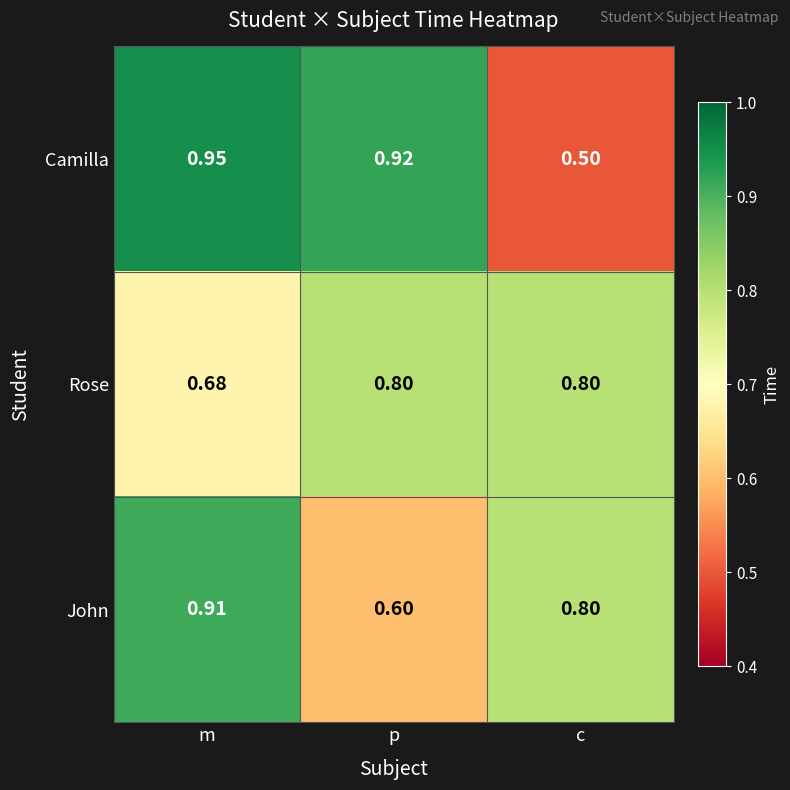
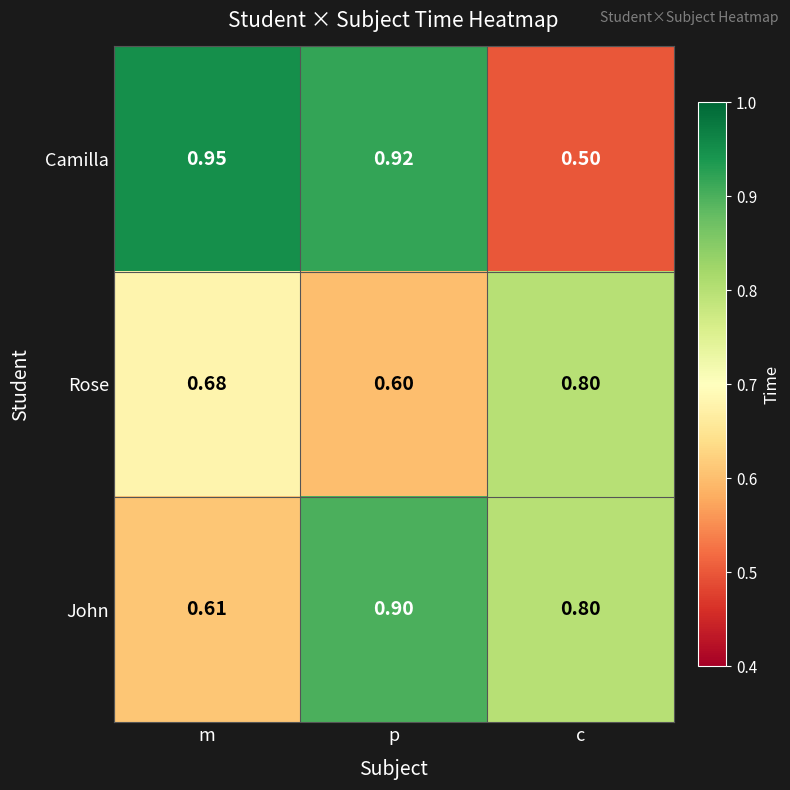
Rose, p: 0.80 -> 0.60
John, m: 0.91 -> 0.61
John, p: 0.60 -> 0.90
